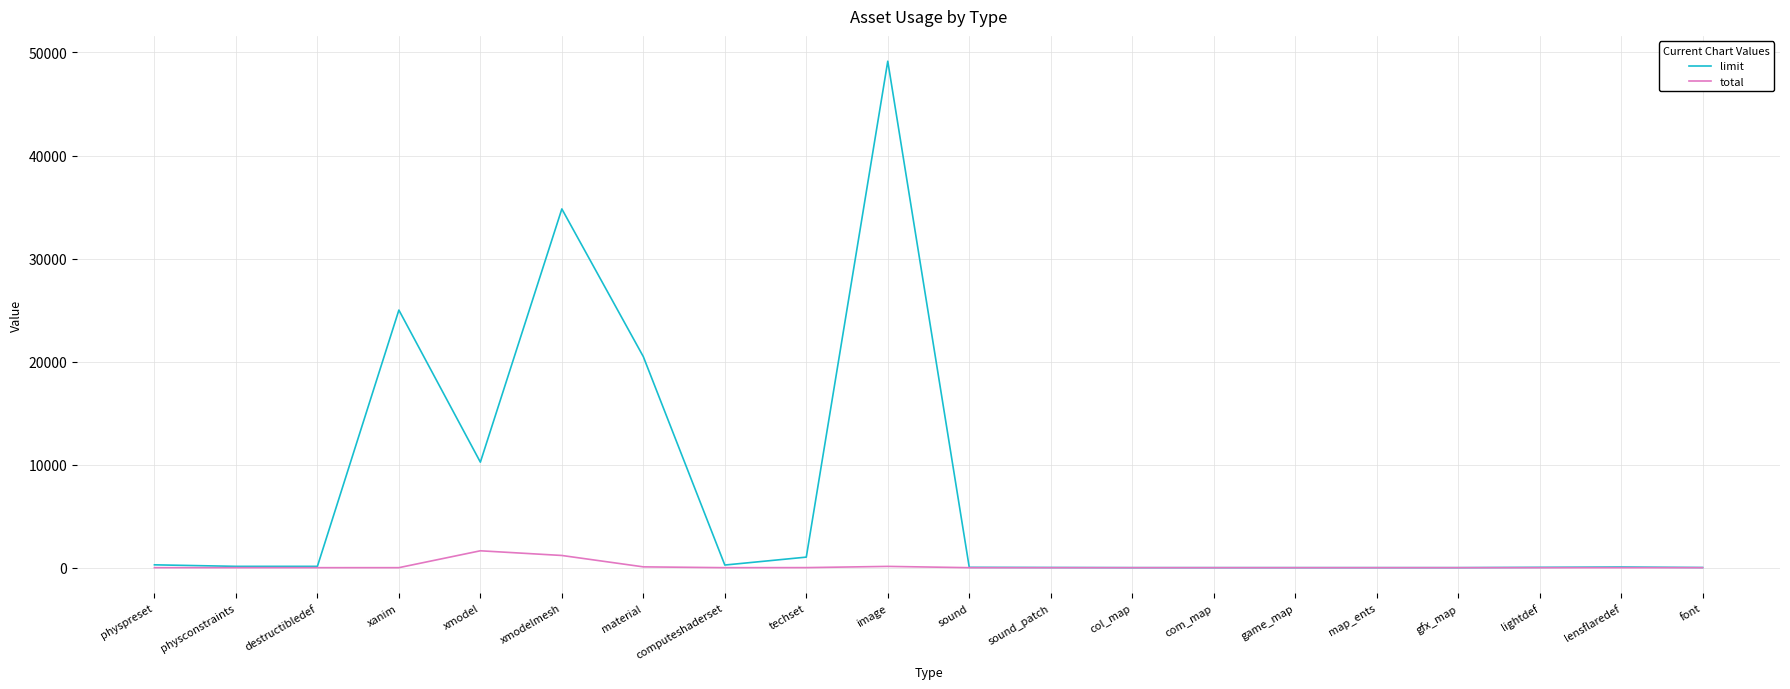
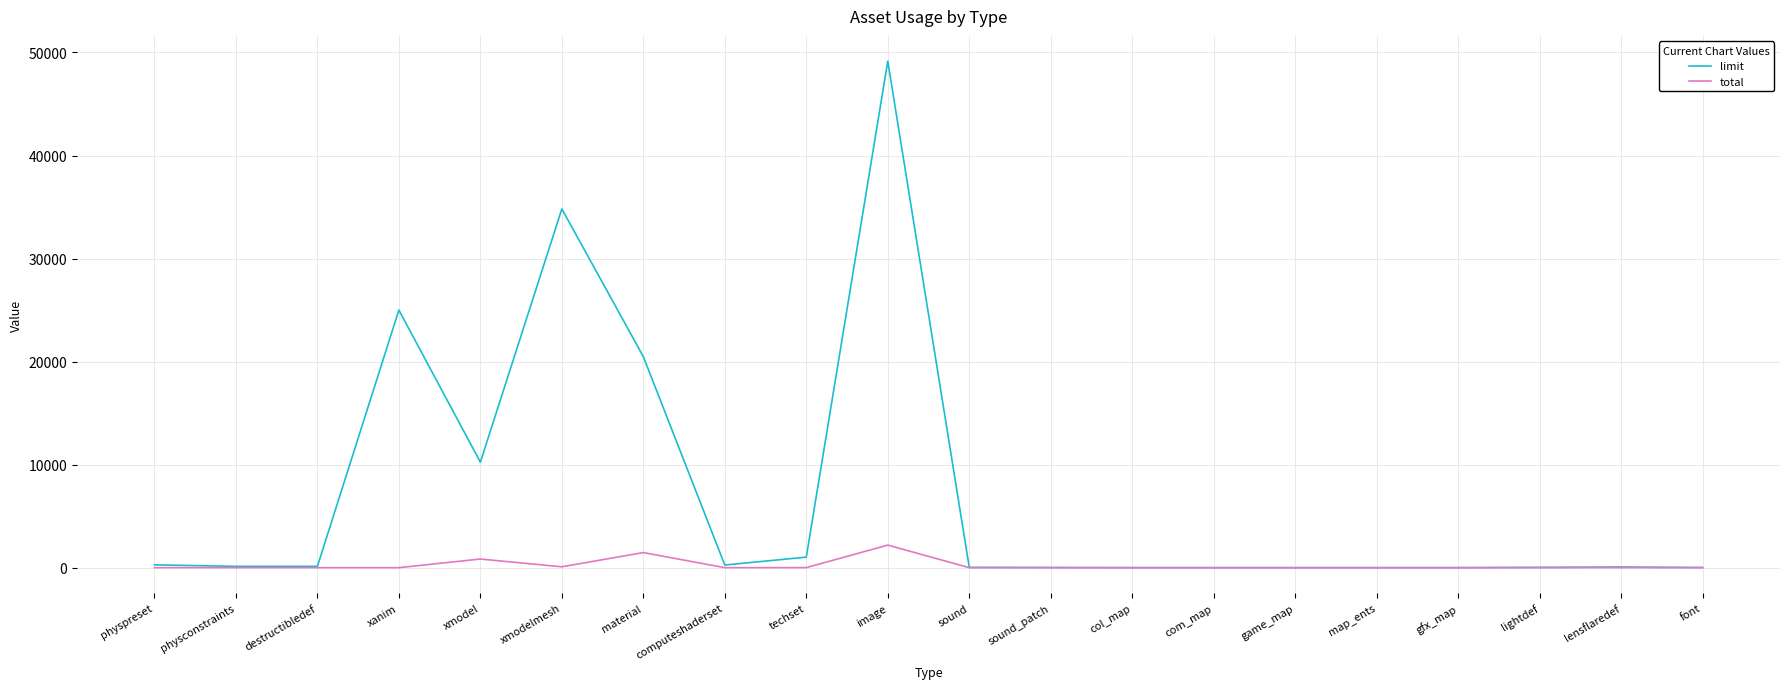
total, xmodel: 1600 -> 800
total, xmodelmesh: 1200 -> 100
total, material: 100 -> 1500
total, image: 100 -> 2200
